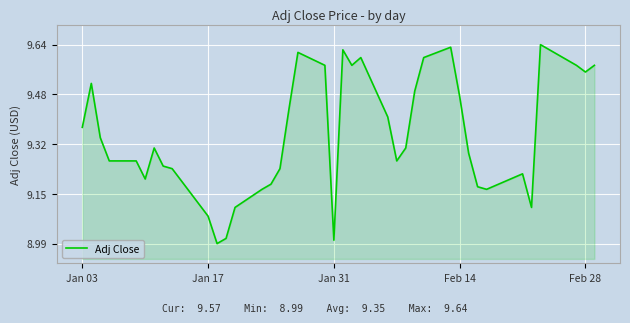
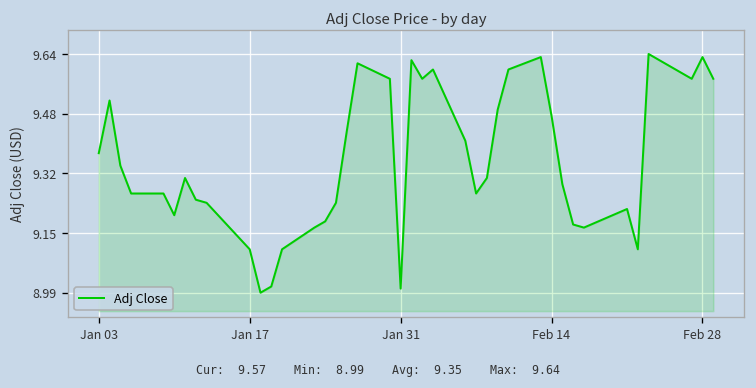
Jan 17: 9.08 -> 9.11
Feb 28: 9.55 -> 9.63
